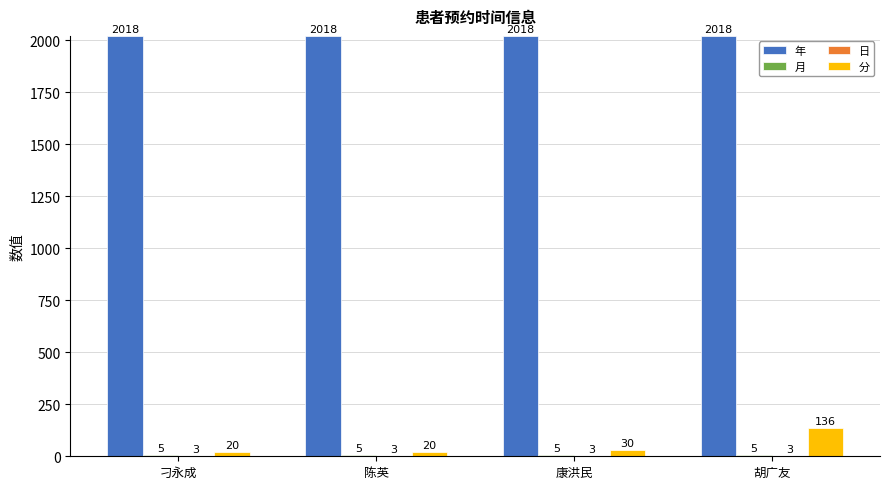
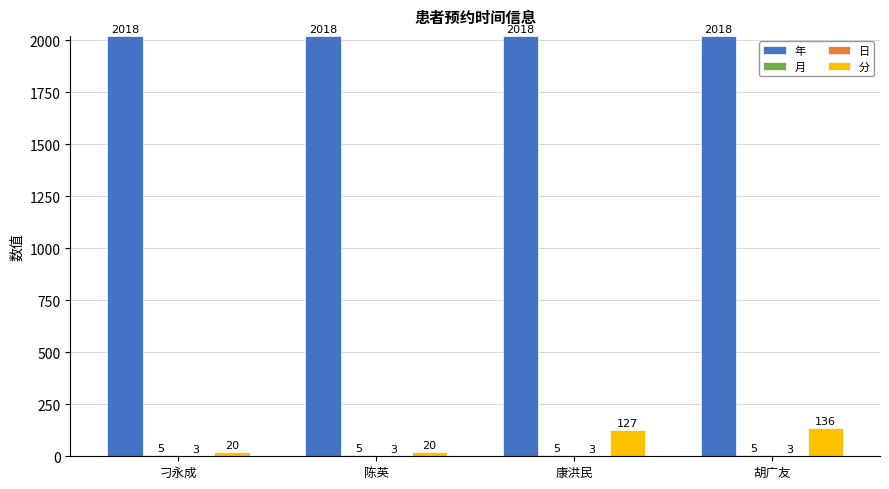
分, 康洪民: 30 -> 127
